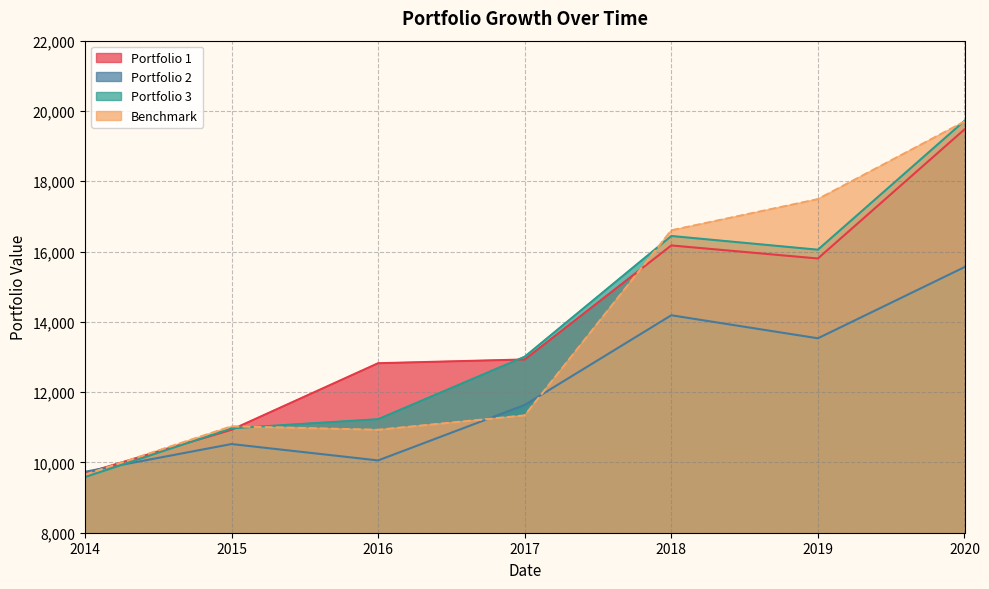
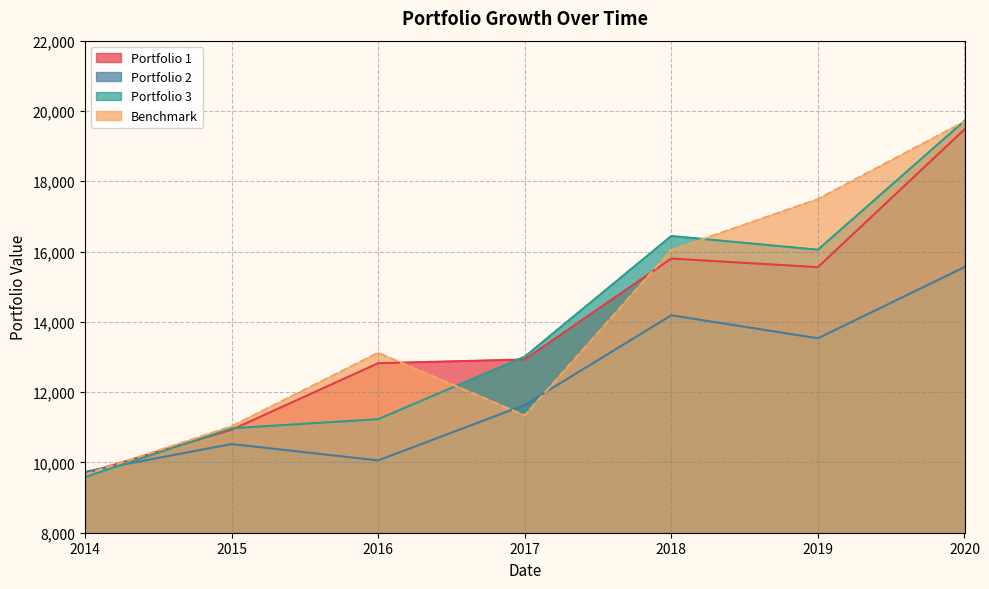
Benchmark, 2016: 10,900 -> 13,100
Portfolio 1, 2018: 16,200 -> 15,800
Benchmark, 2018: 16,600 -> 16,000
Portfolio 1, 2019: 15,800 -> 15,600
